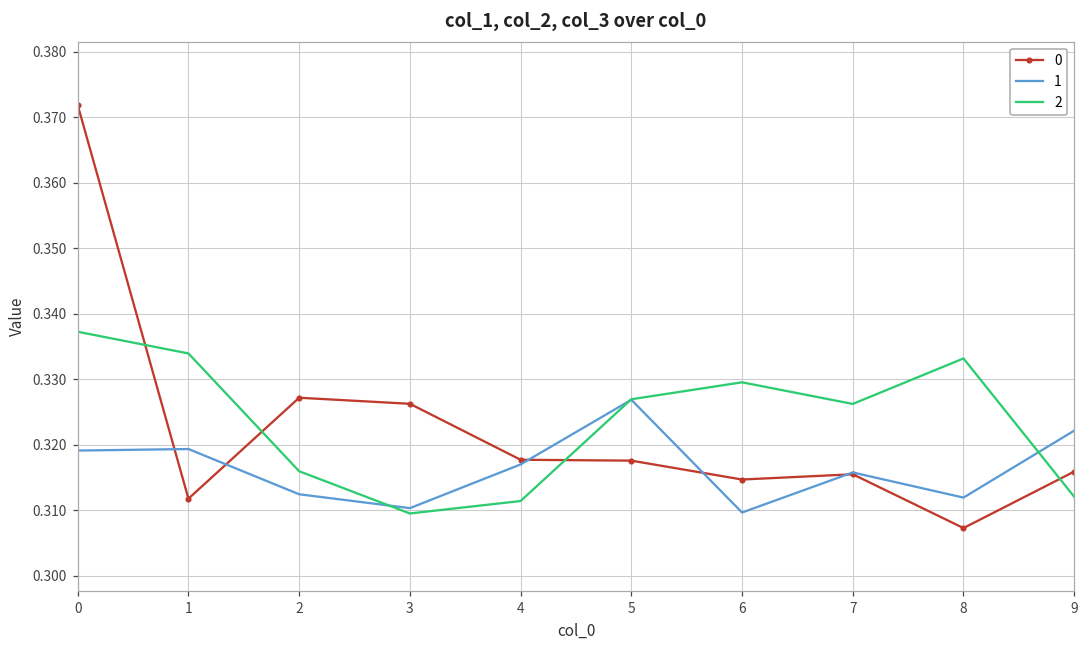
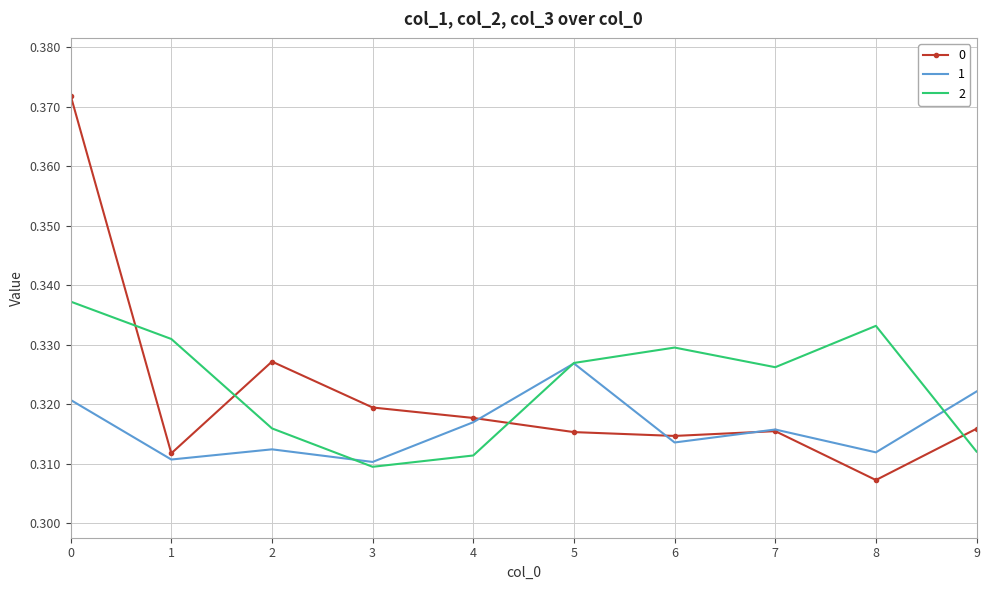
1, 0: 0.319 -> 0.321
1, 1: 0.319 -> 0.311
2, 1: 0.334 -> 0.331
0, 3: 0.326 -> 0.319
0, 5: 0.318 -> 0.315
1, 6: 0.310 -> 0.314
